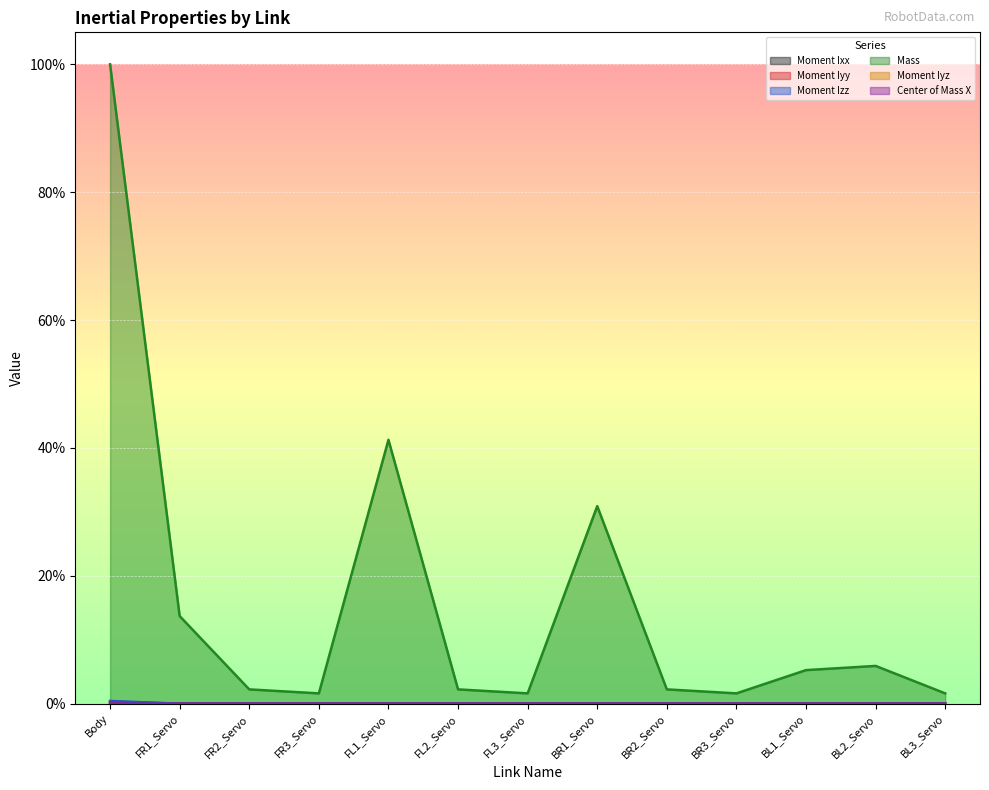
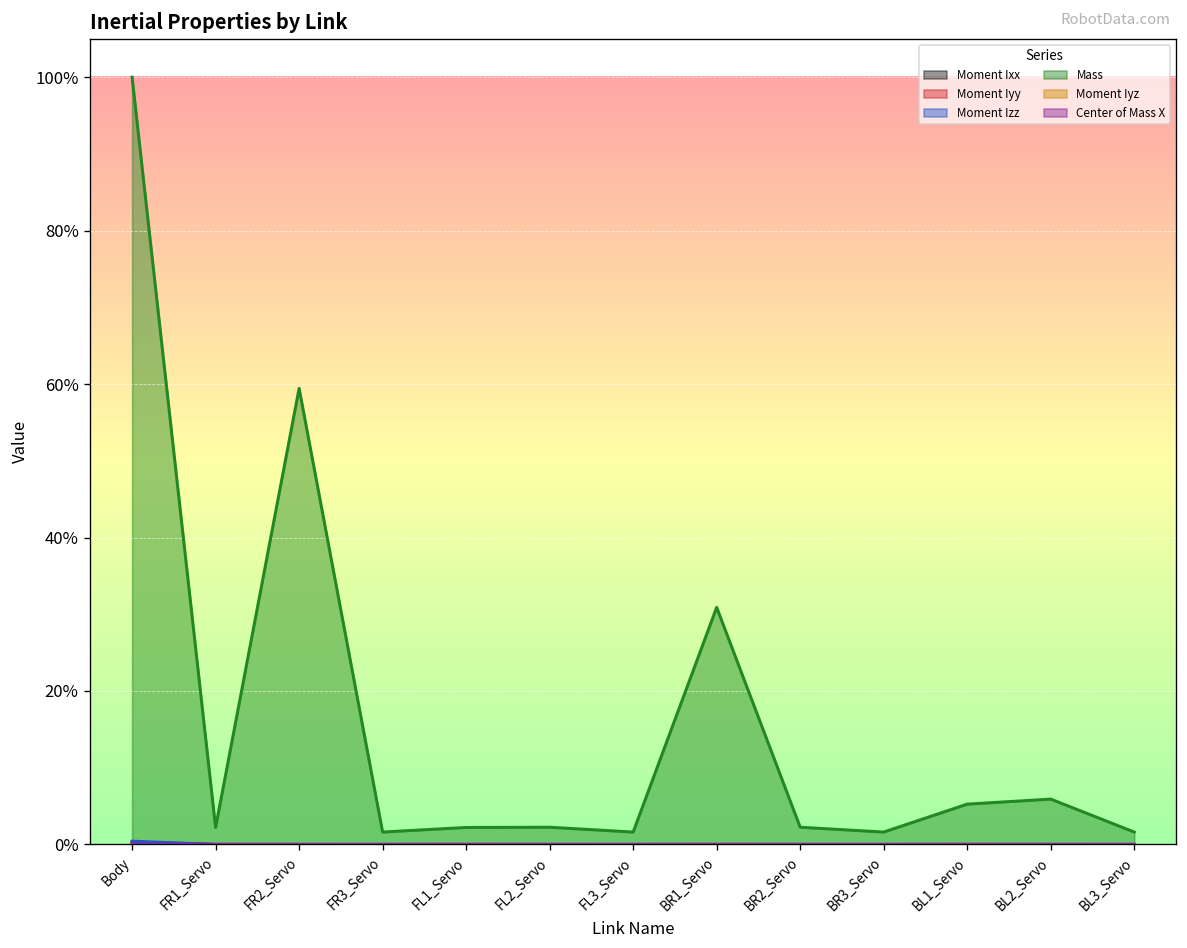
Mass, FR1_Servo: 14% -> 2%
Mass, FR2_Servo: 2% -> 59%
Mass, FL1_Servo: 41% -> 2%
